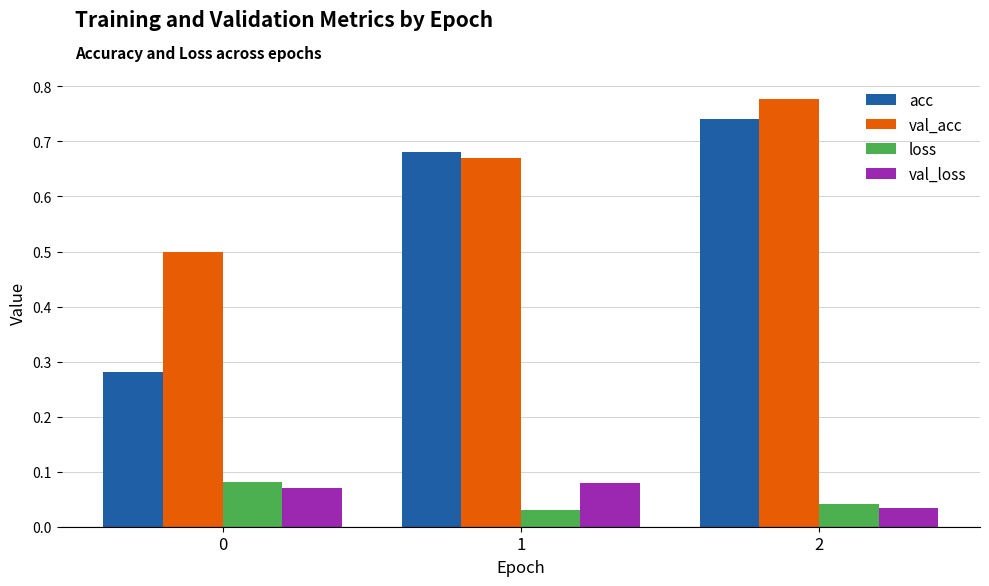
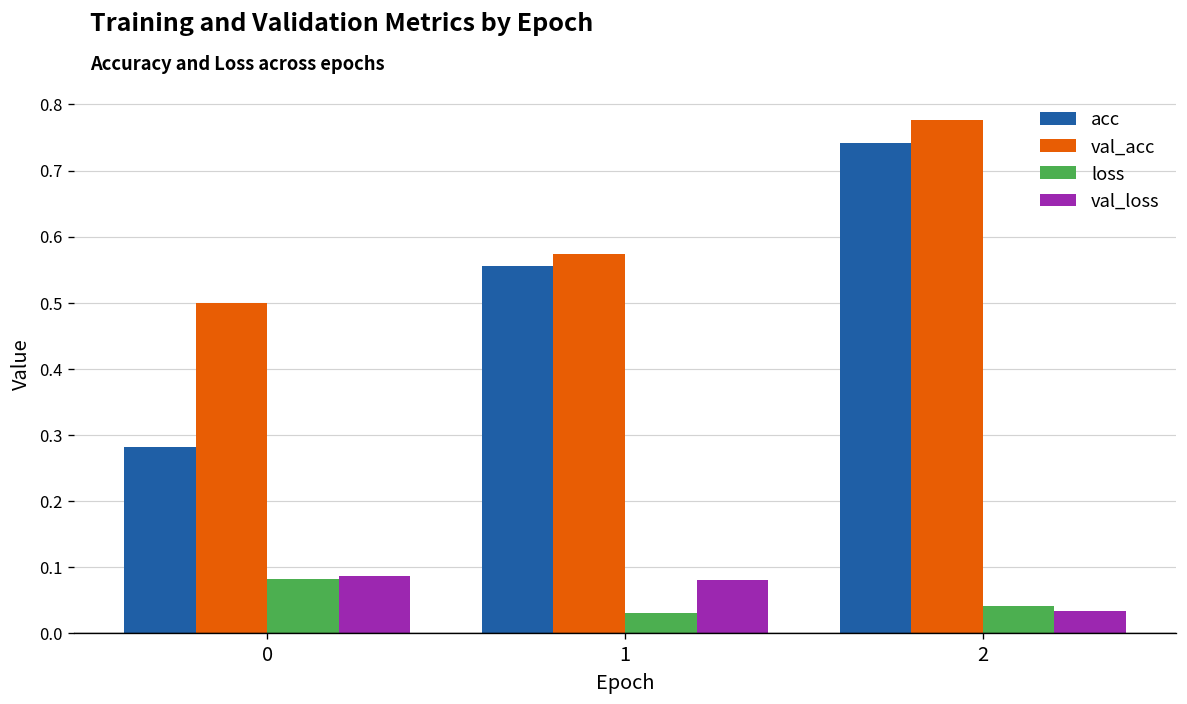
val_loss, 0: 0.07 -> 0.09
acc, 1: 0.68 -> 0.56
val_acc, 1: 0.67 -> 0.57
